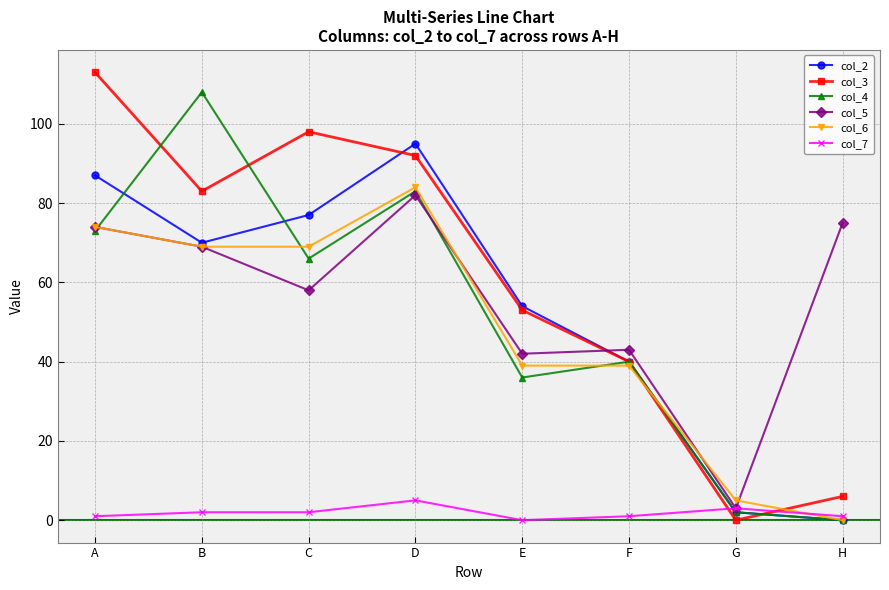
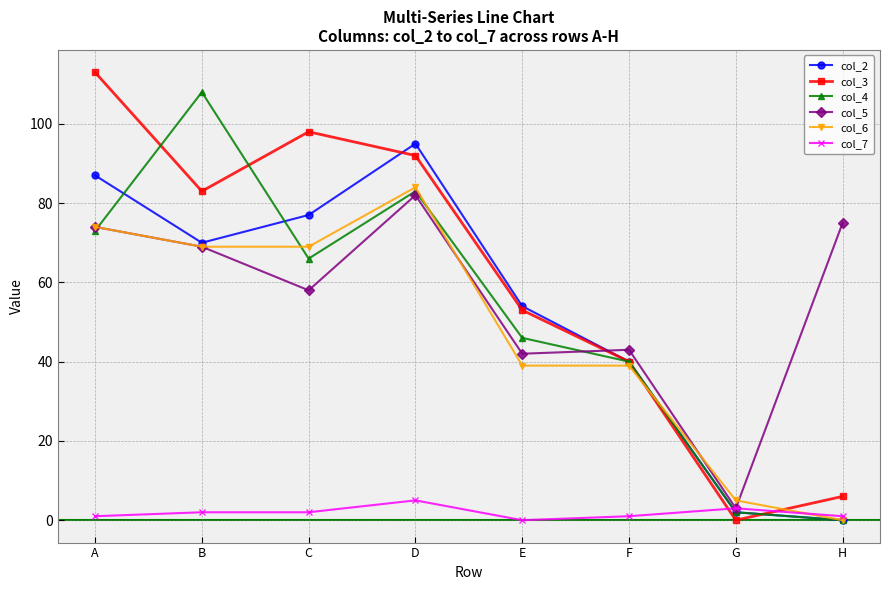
col_4, E: 36 -> 46
